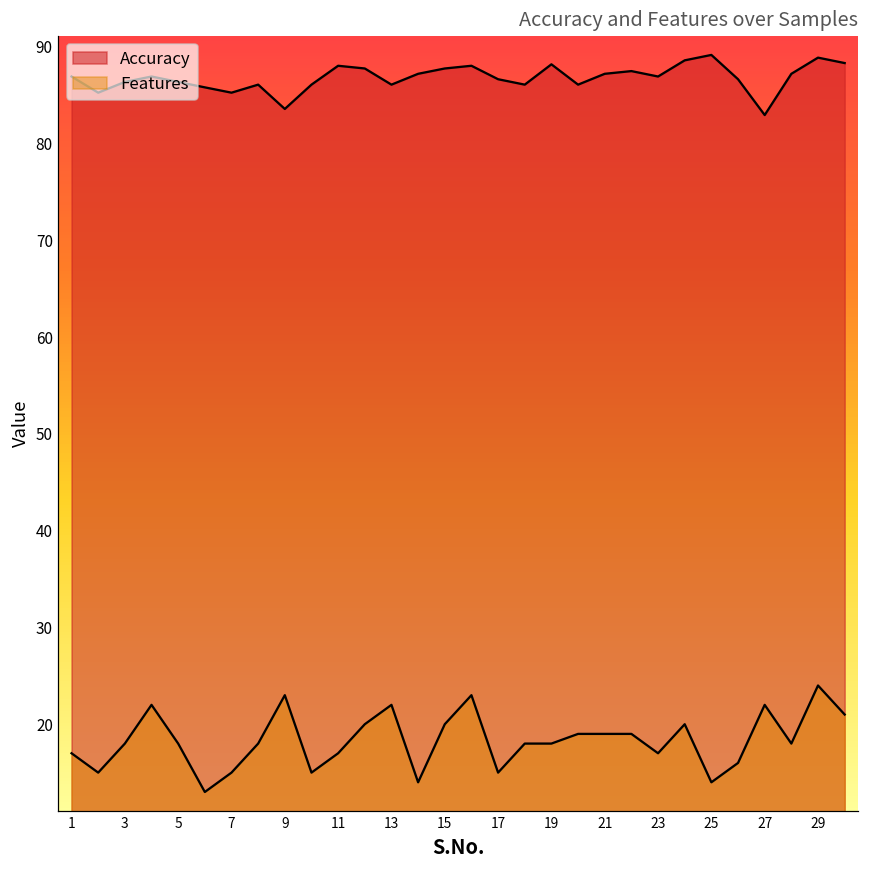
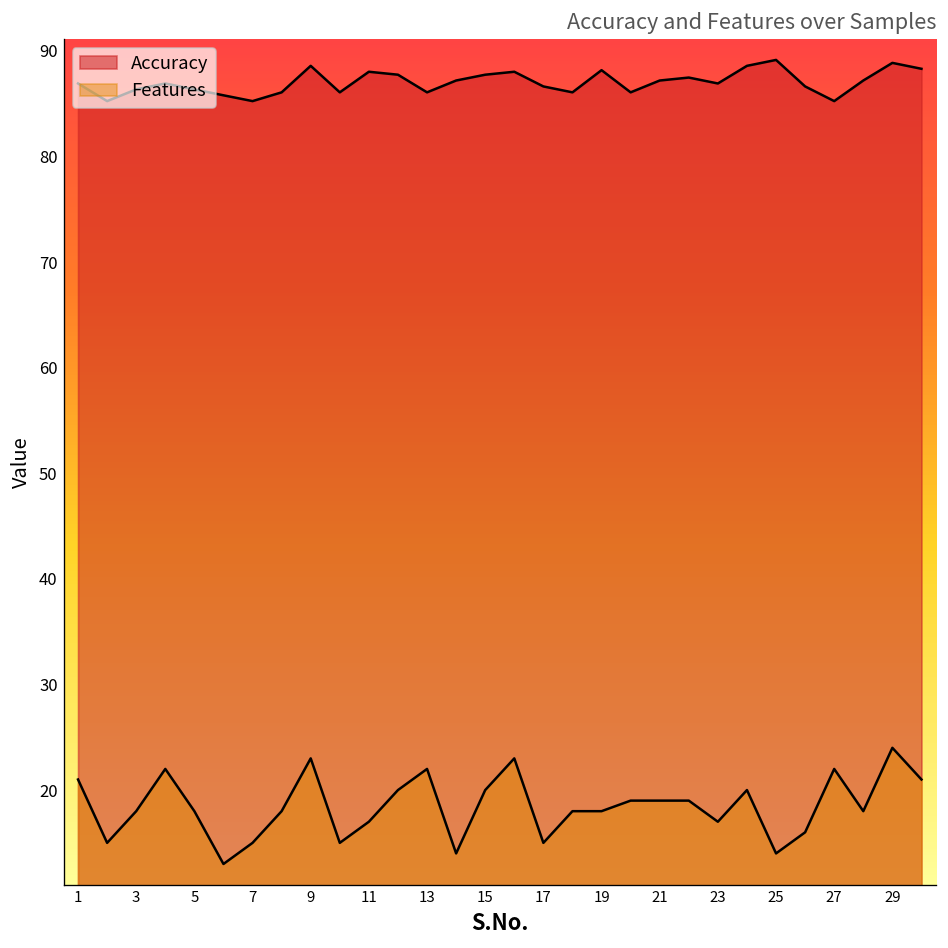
Features, 1: 17 -> 21
Accuracy, 9: 84 -> 89
Accuracy, 27: 83 -> 85
